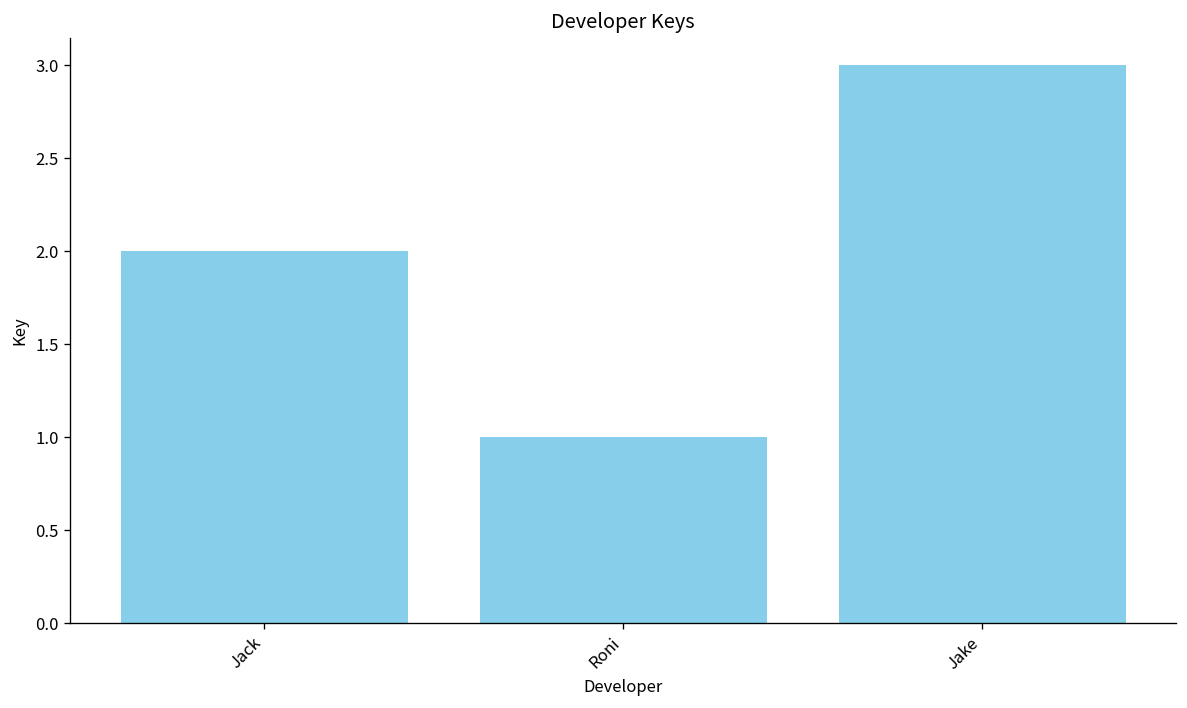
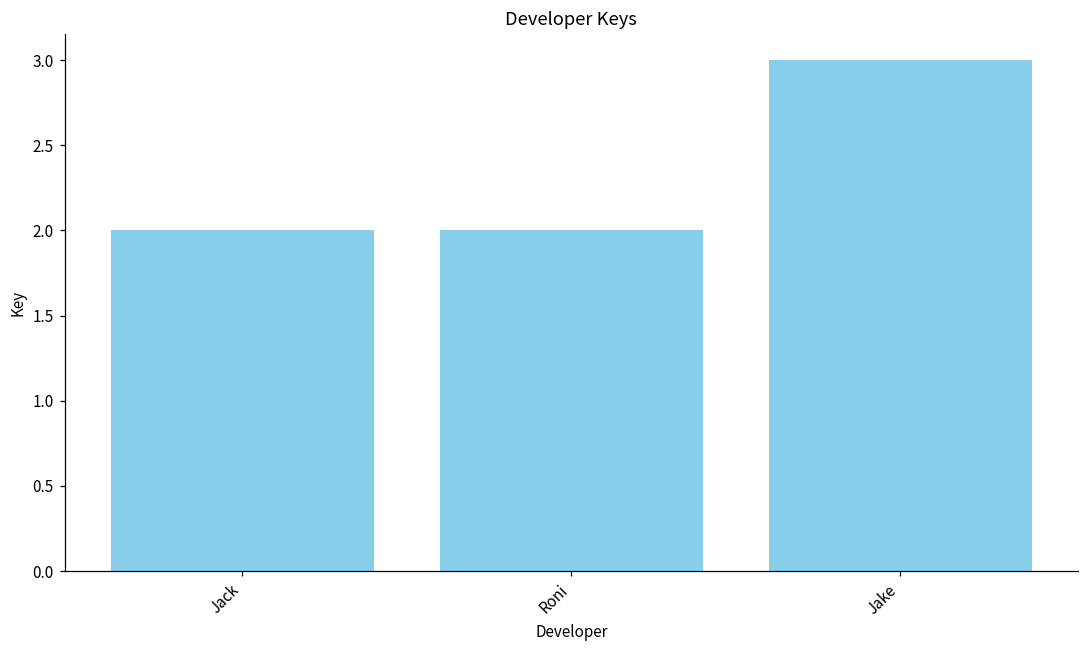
Roni: 1 -> 2
